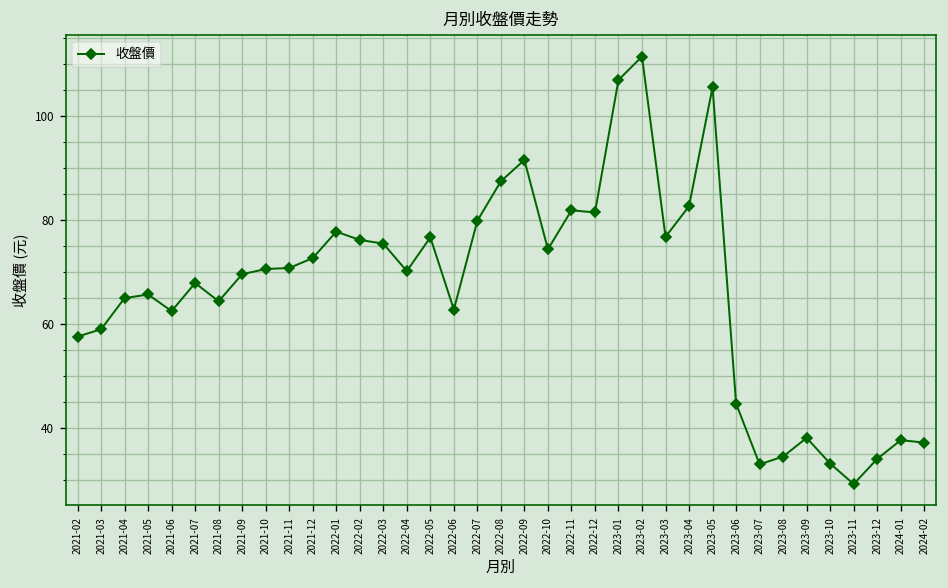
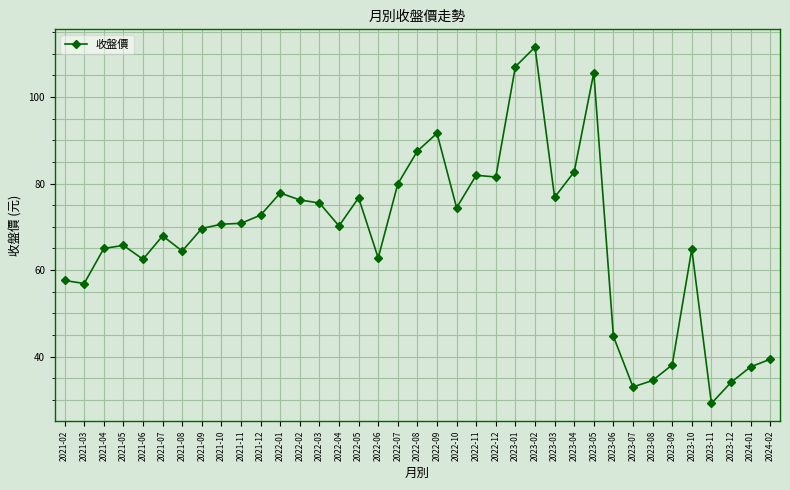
2021-03: 59 -> 57
2023-10: 33 -> 65
2024-02: 37 -> 39
